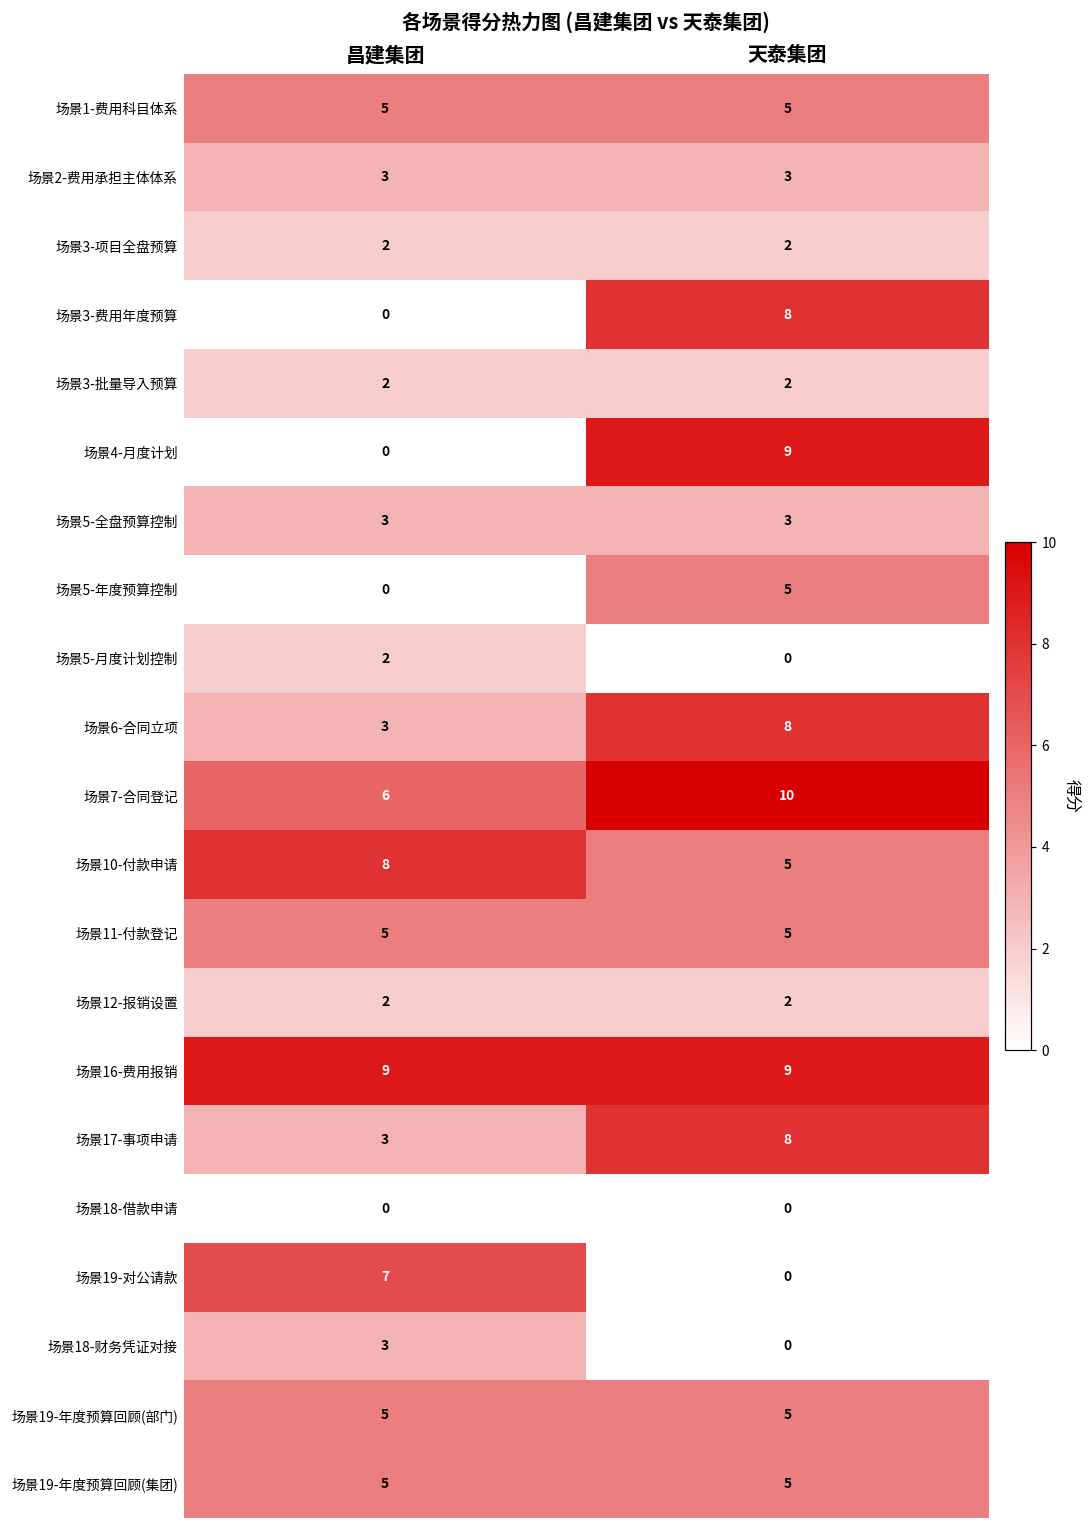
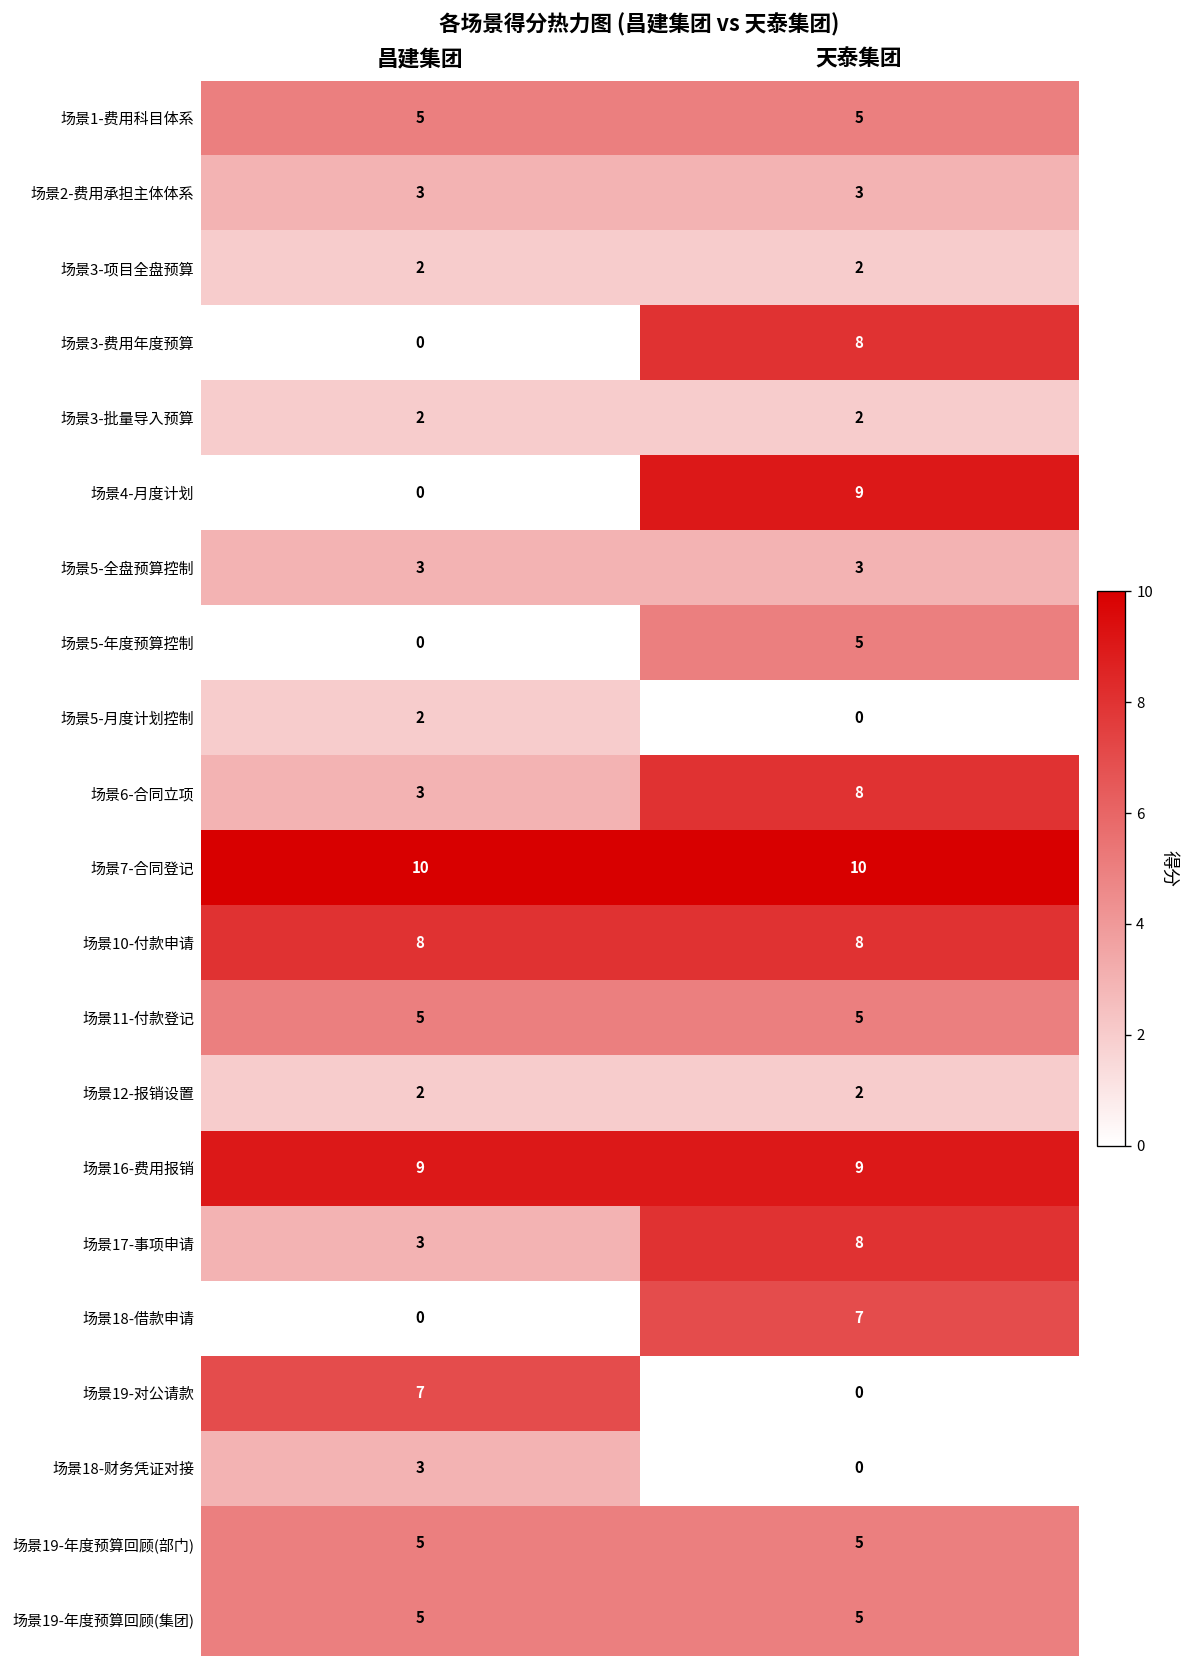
场景7-合同登记, 昌建集团: 6 -> 10
场景10-付款申请, 天泰集团: 5 -> 8
场景18-借款申请, 天泰集团: 0 -> 7
